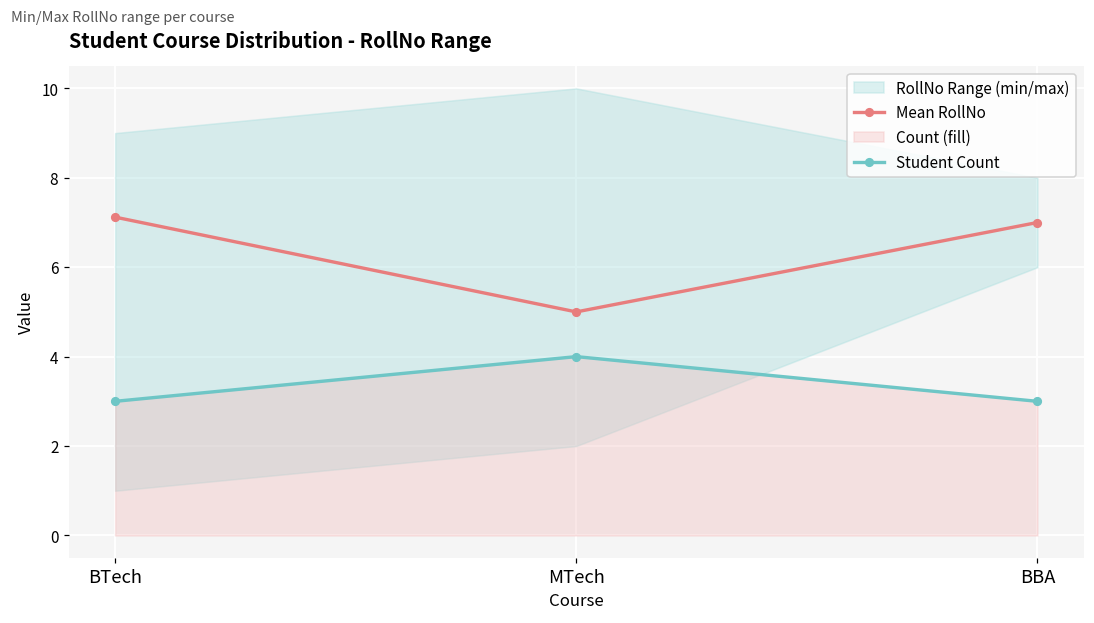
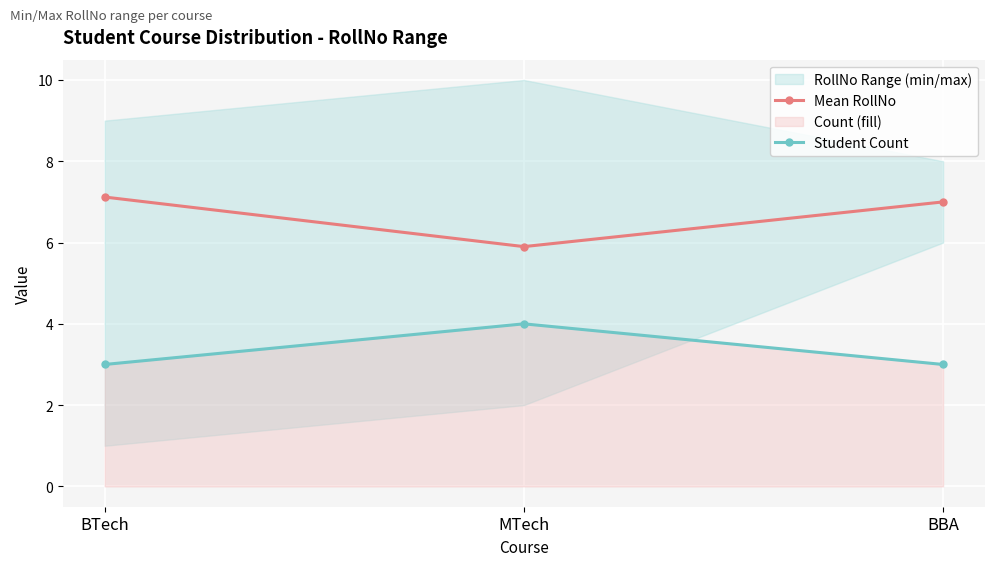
Mean RollNo, MTech: 5.0 -> 5.9
